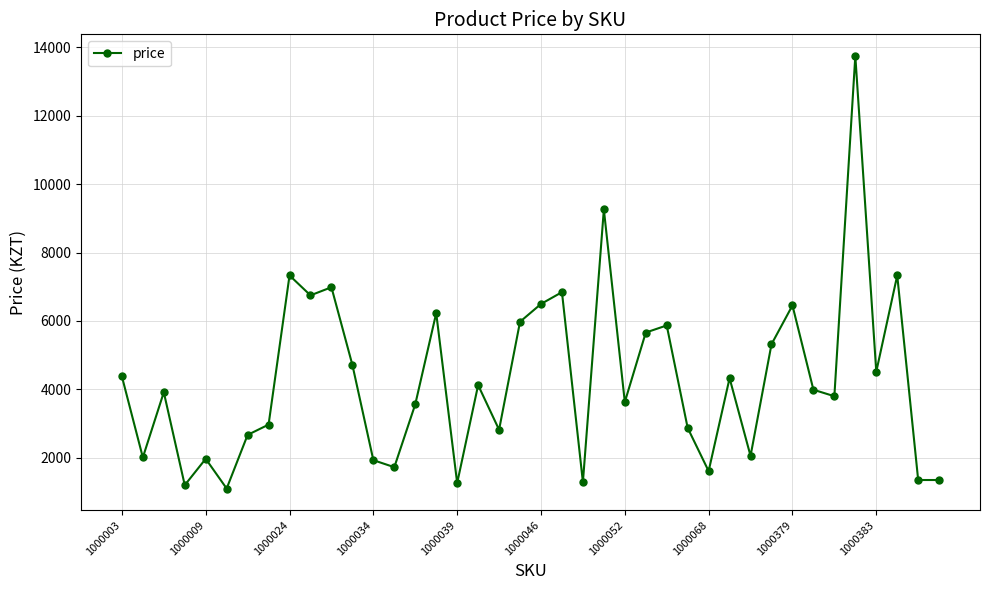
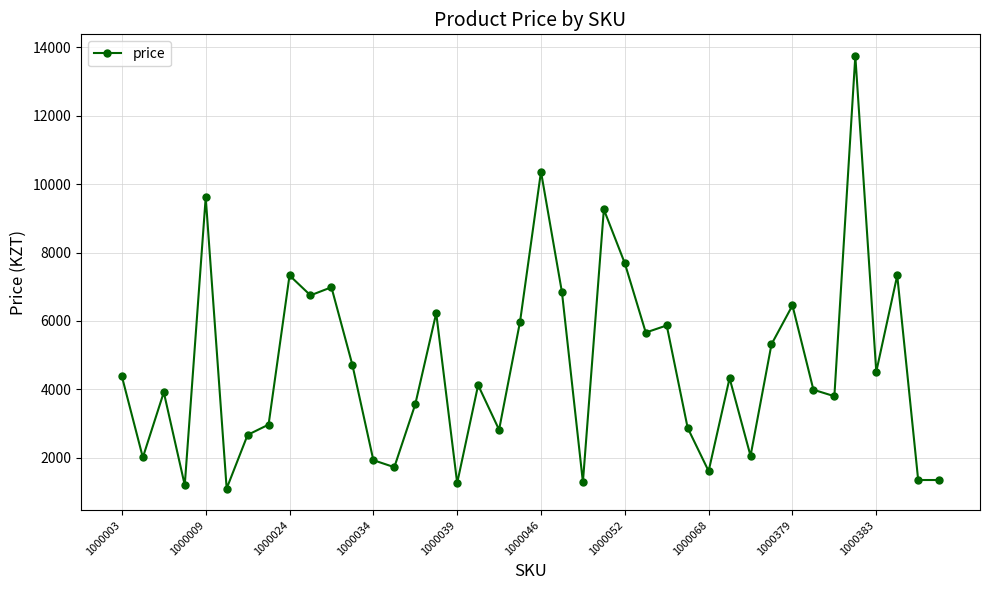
1000009: 2000 -> 9600
1000046: 6500 -> 10400
1000052: 3600 -> 7700
